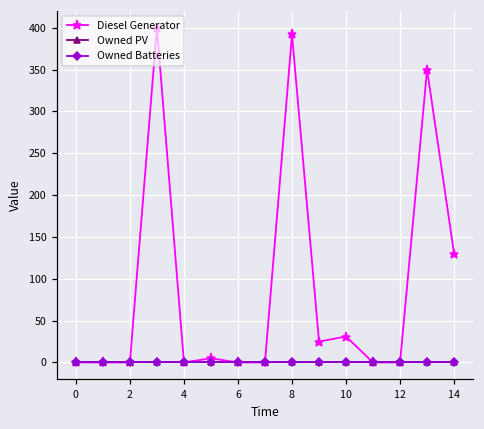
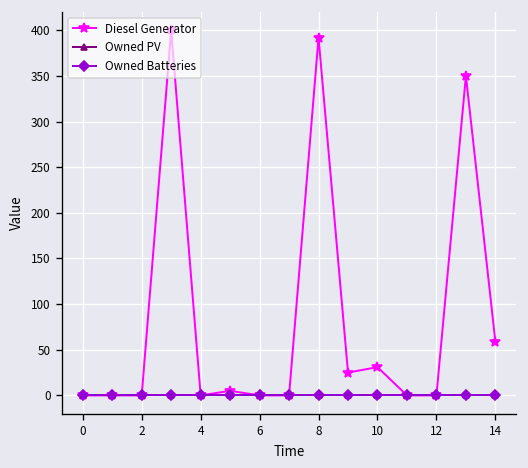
Diesel Generator, 14: 130 -> 60
